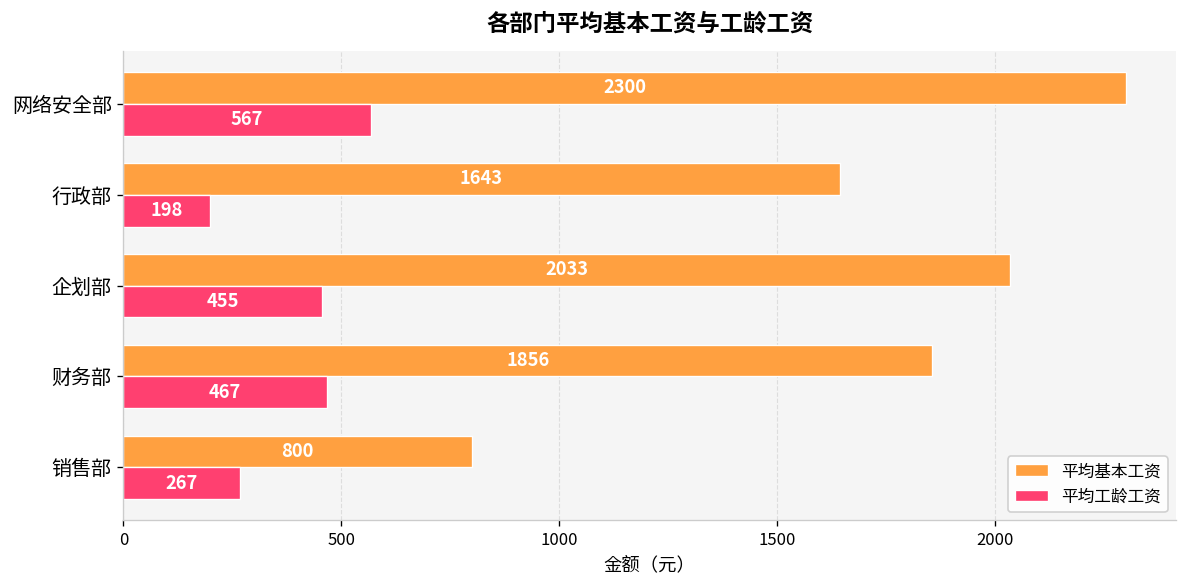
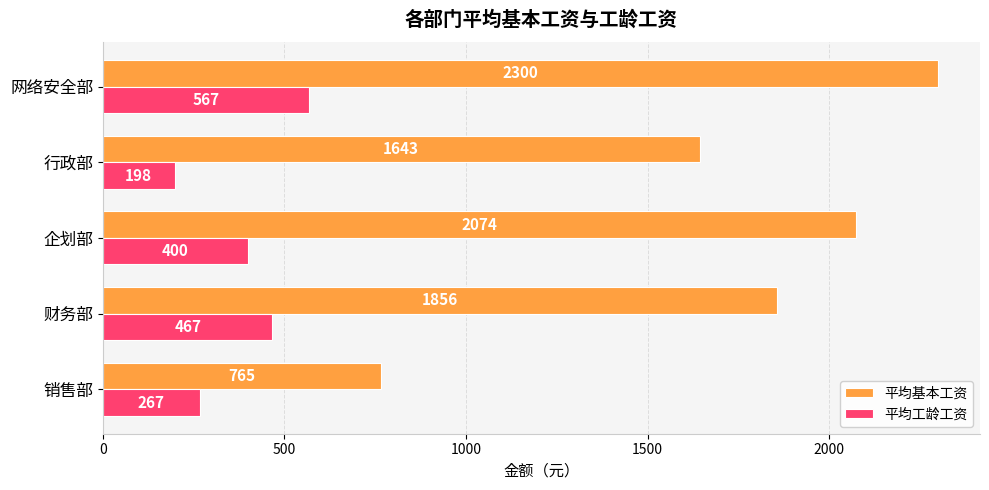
平均基本工资, 企划部: 2033 -> 2074
平均工龄工资, 企划部: 455 -> 400
平均基本工资, 销售部: 800 -> 765
